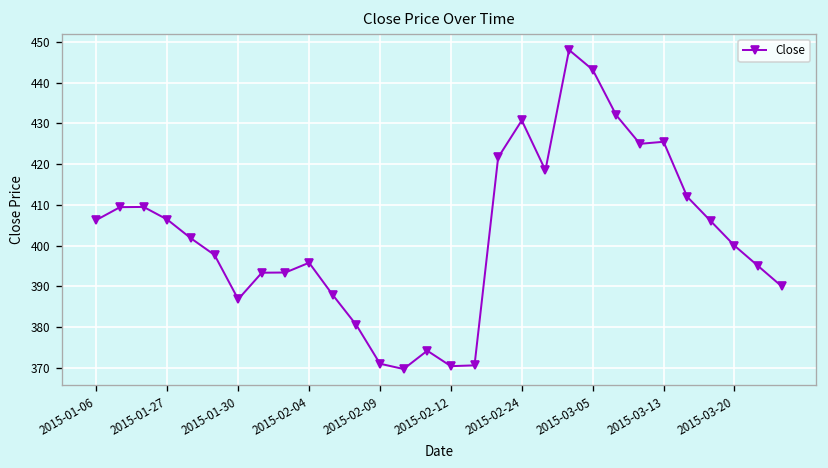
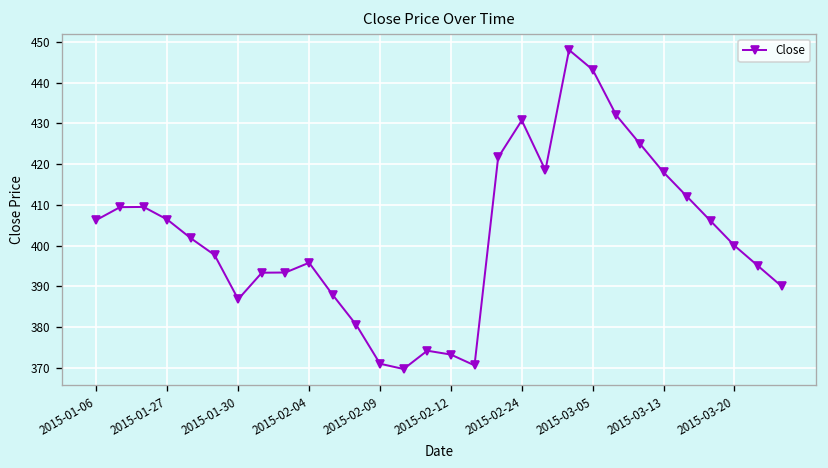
2015-02-12: 370 -> 373
2015-03-13: 426 -> 418
